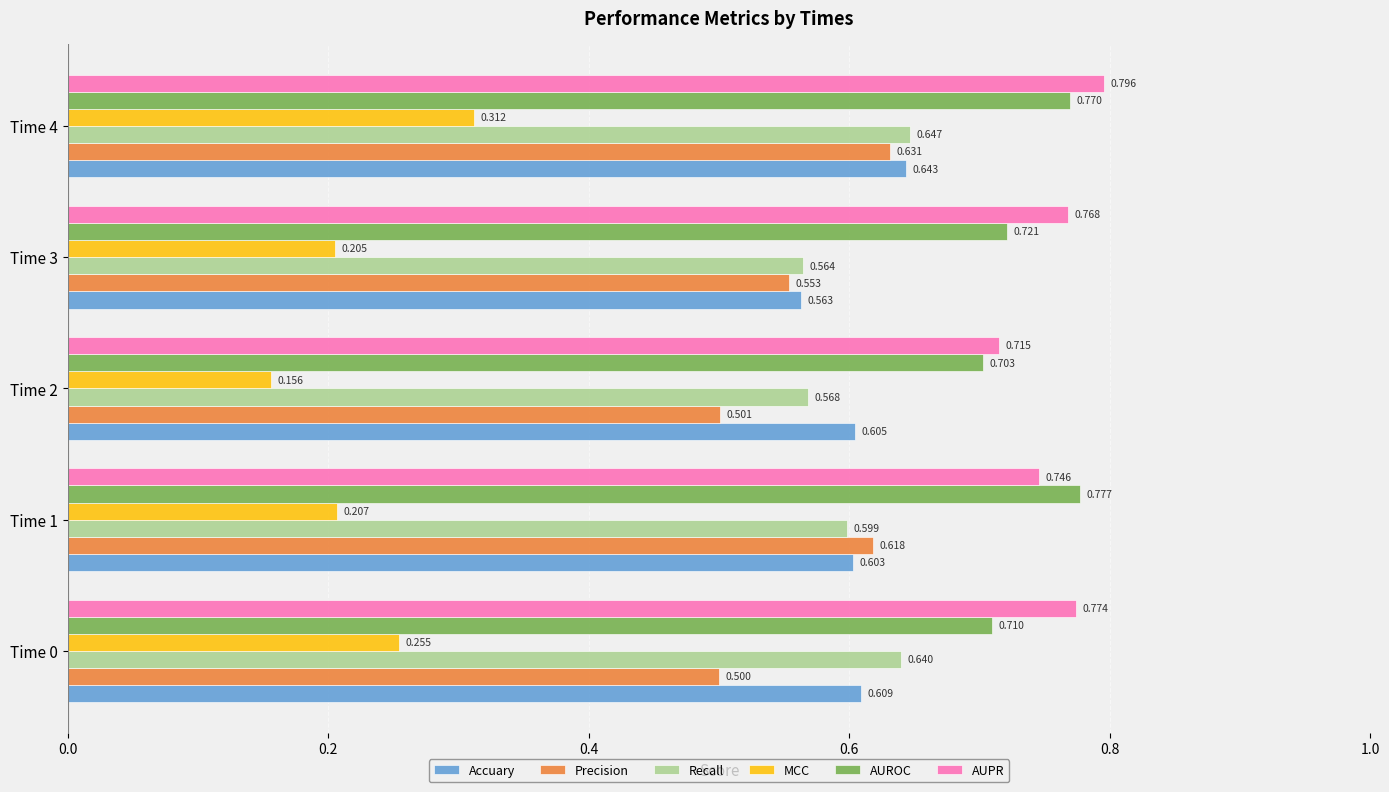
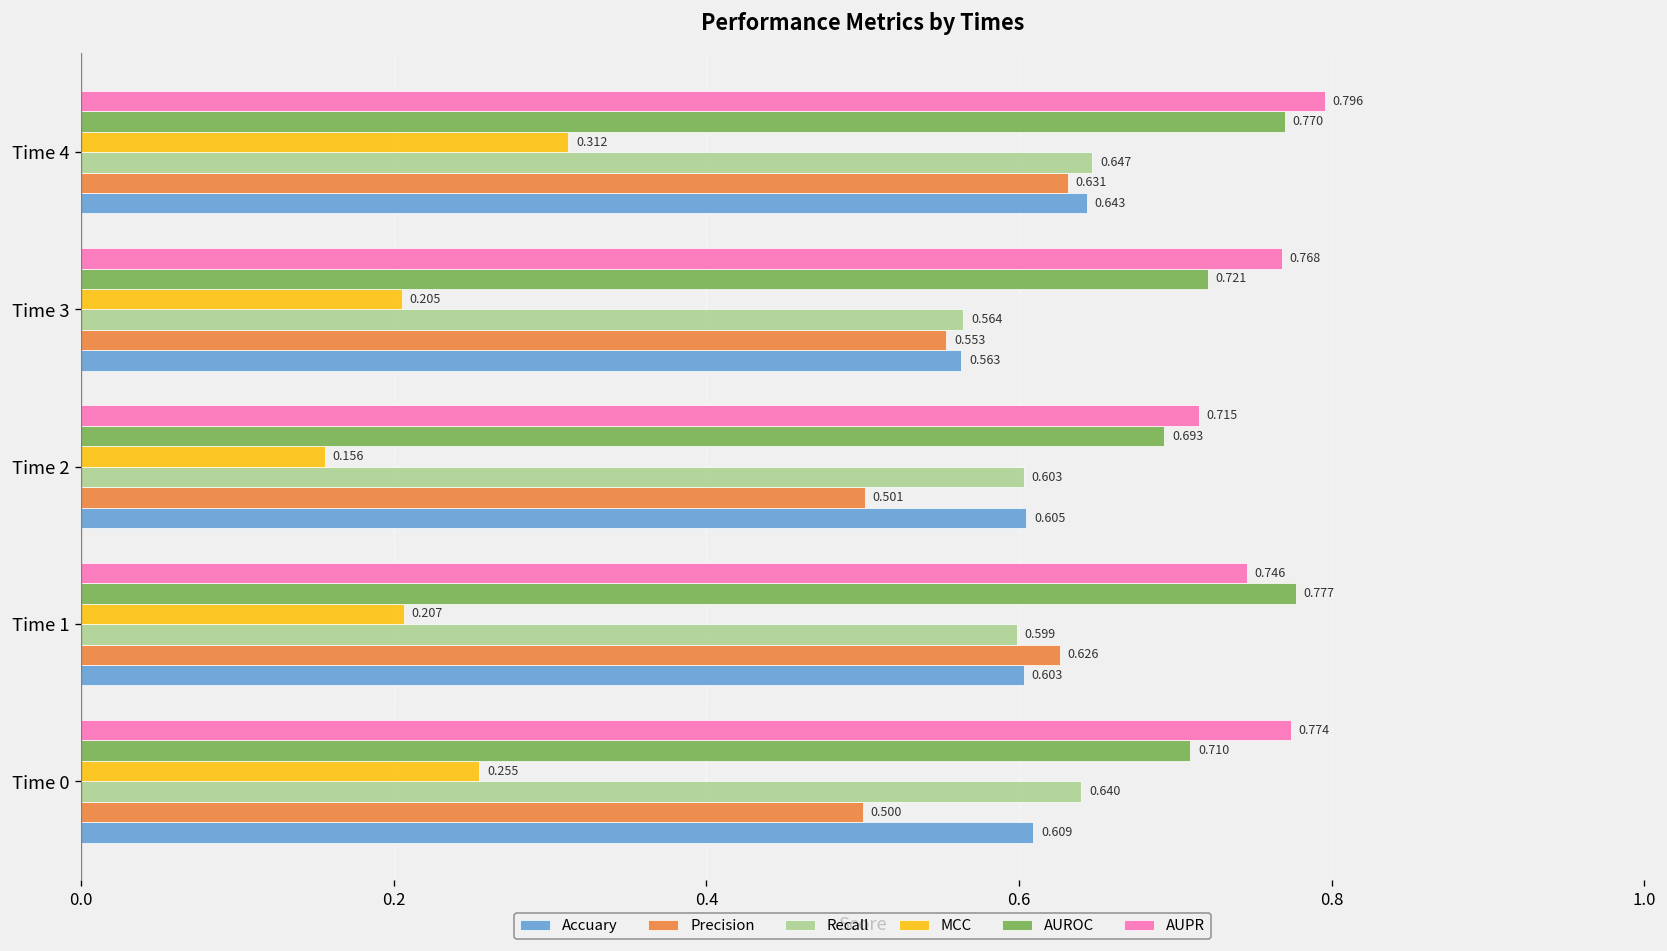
AUROC, Time 2: 0.703 -> 0.693
Recall, Time 2: 0.568 -> 0.603
Precision, Time 1: 0.618 -> 0.626
